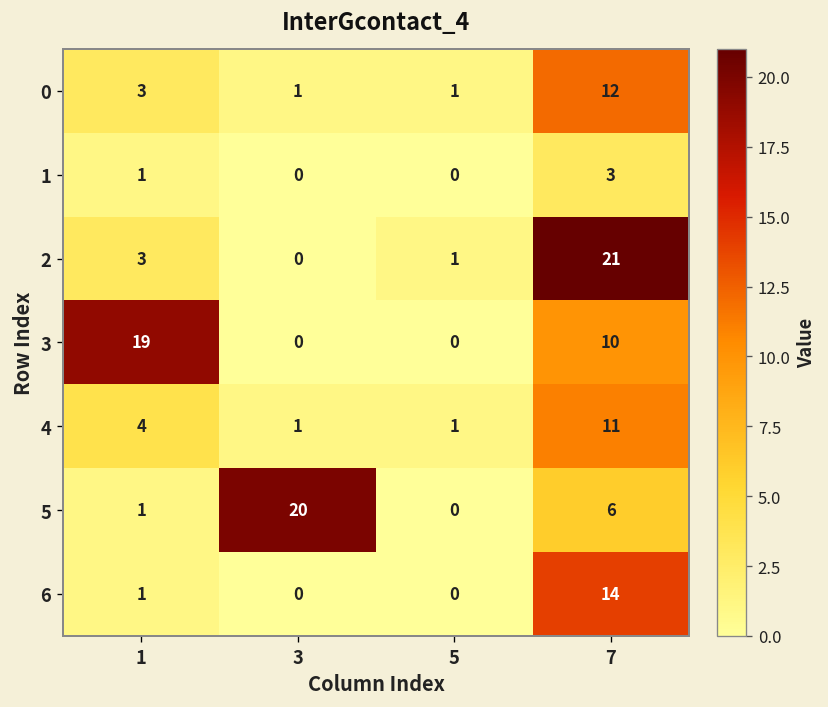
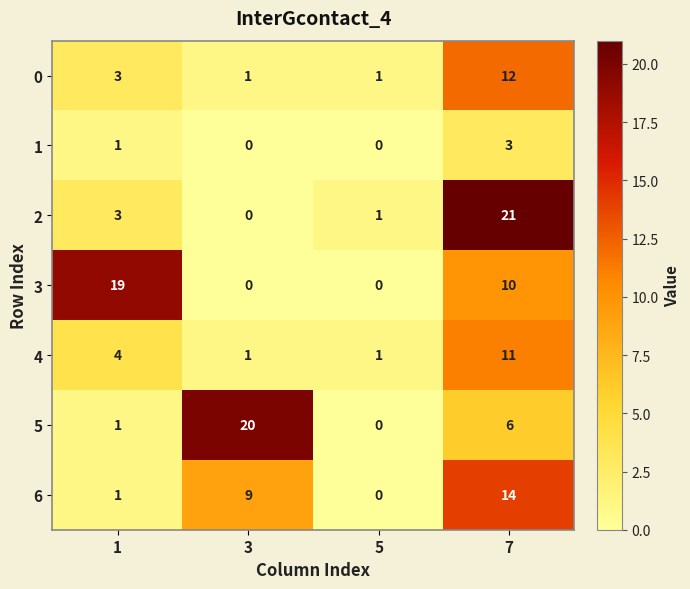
6, 3: 0 -> 9
